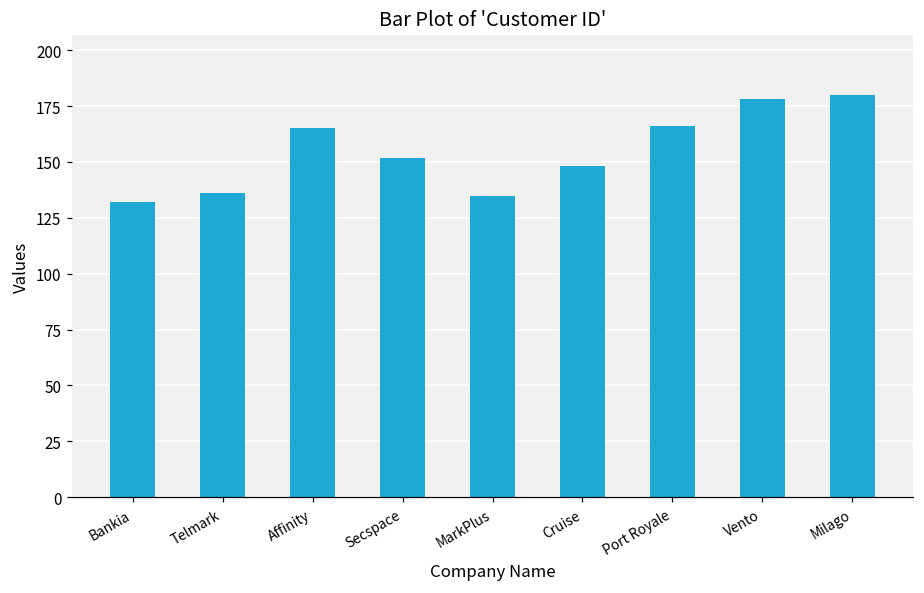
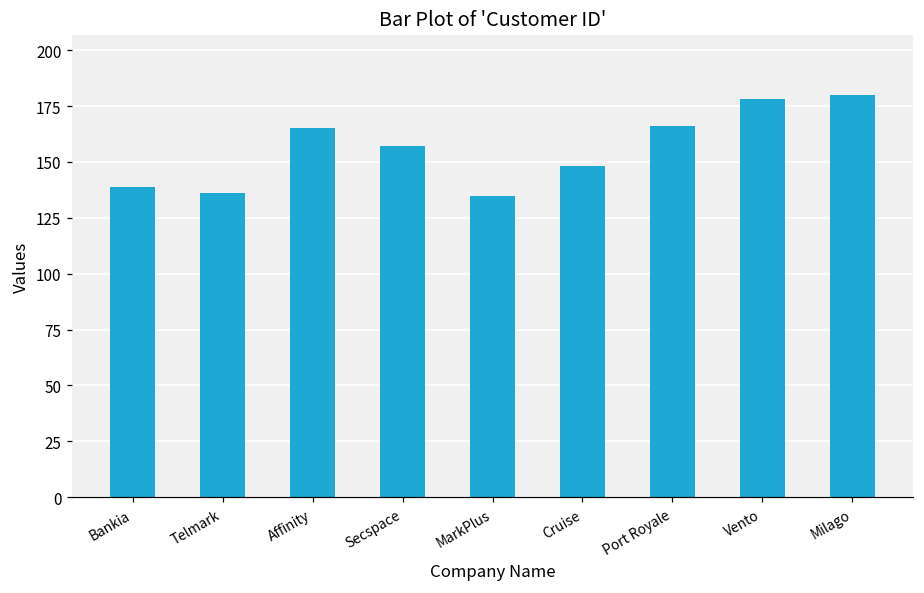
Bankia: 132 -> 139
Secspace: 152 -> 157
